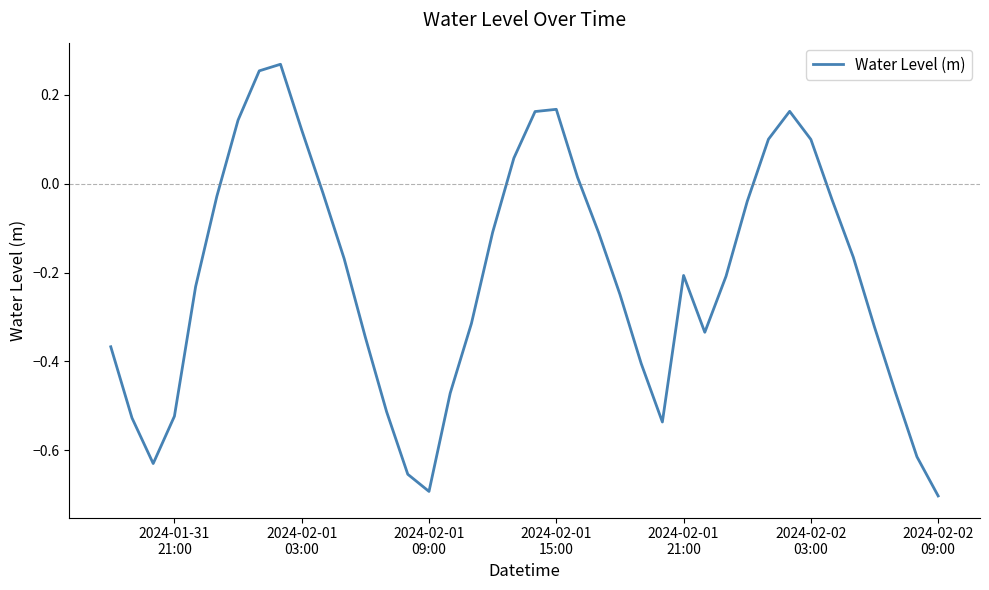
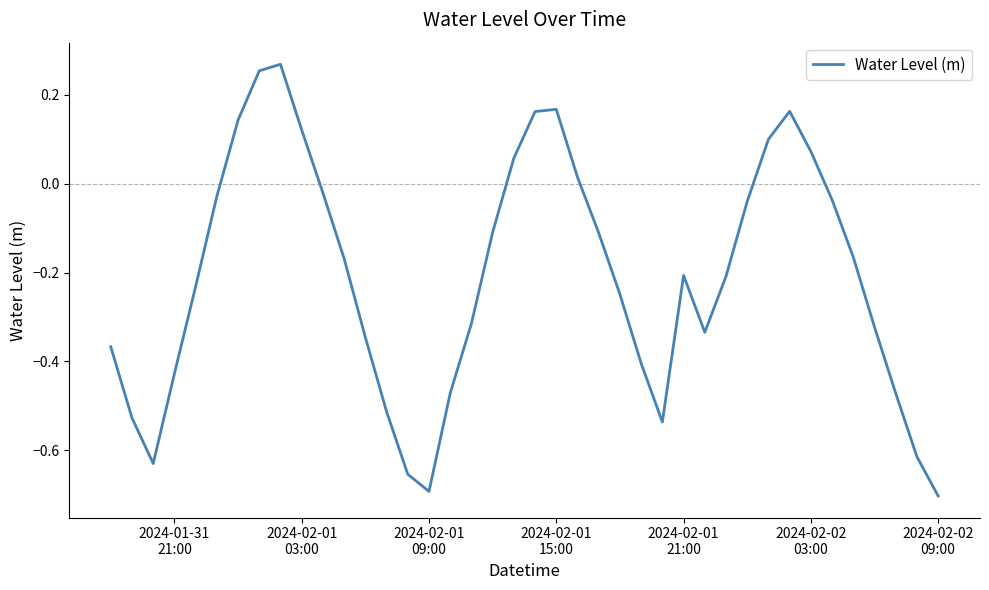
2024-01-31 21:00: -0.52 -> -0.43
2024-02-02 03:00: 0.10 -> 0.07
